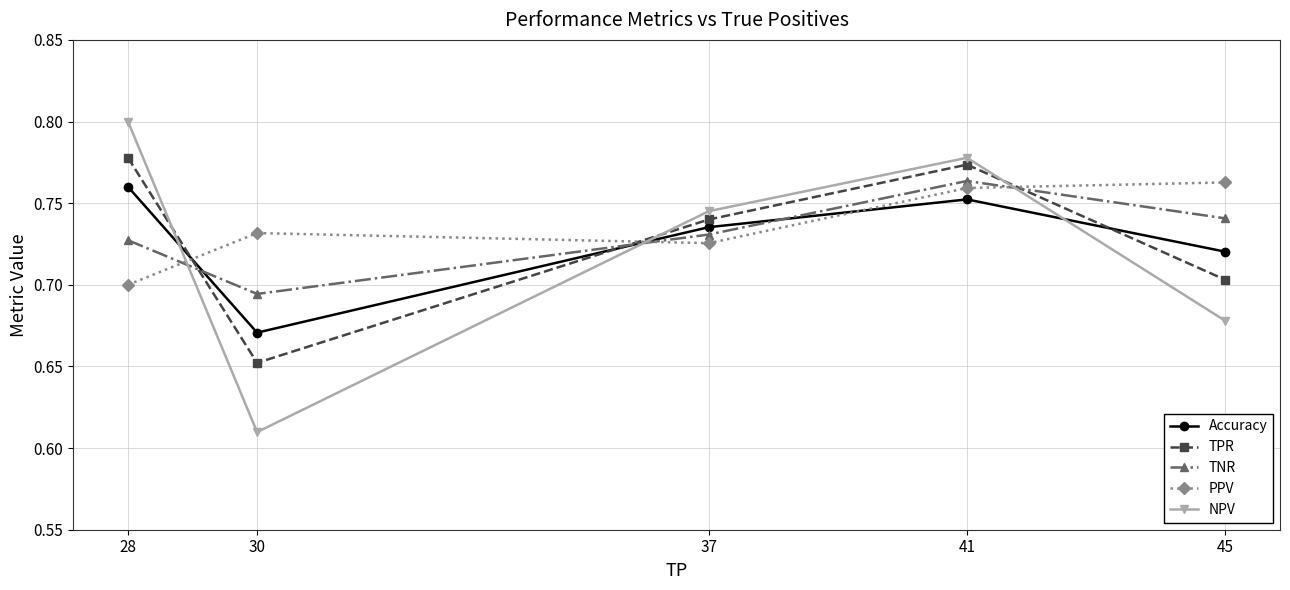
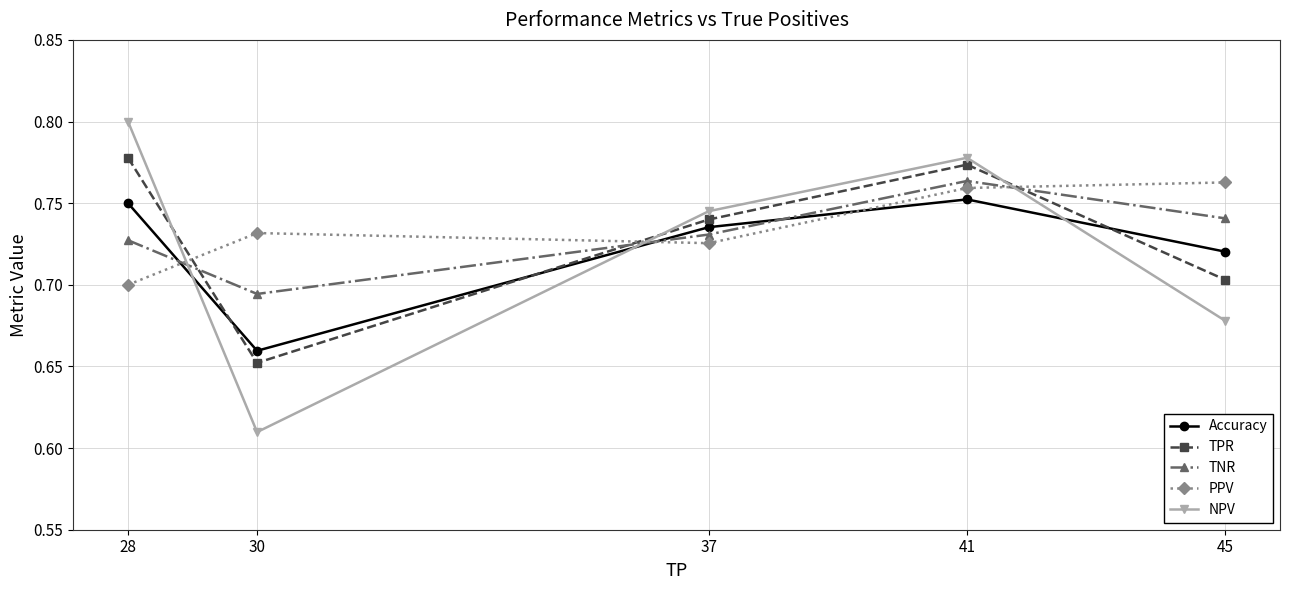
Accuracy, 28: 0.76 -> 0.75
Accuracy, 30: 0.671 -> 0.660
